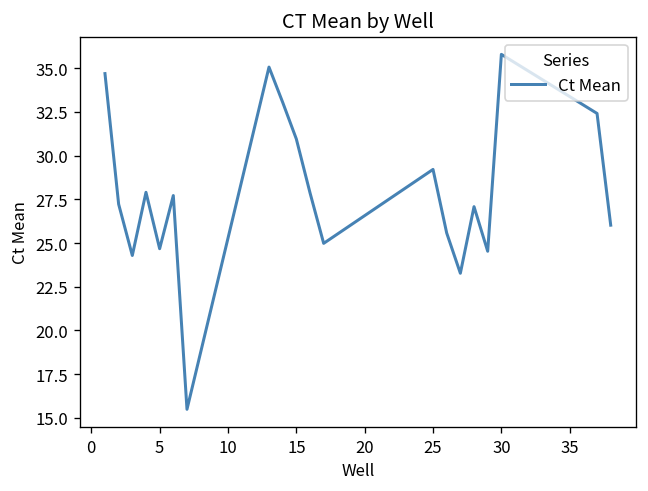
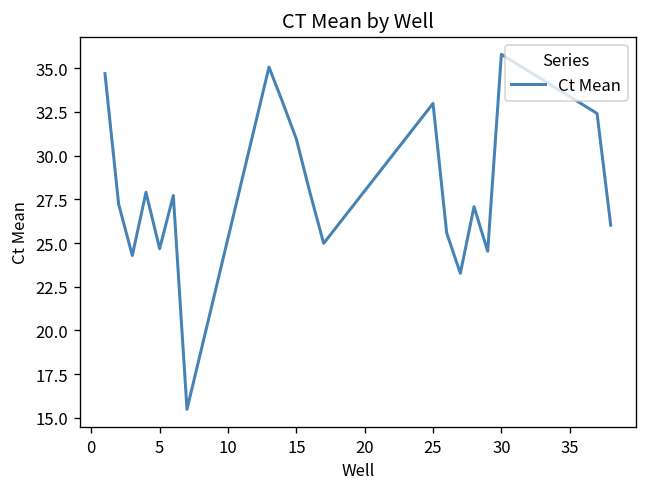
25: 29.2 -> 33.0
